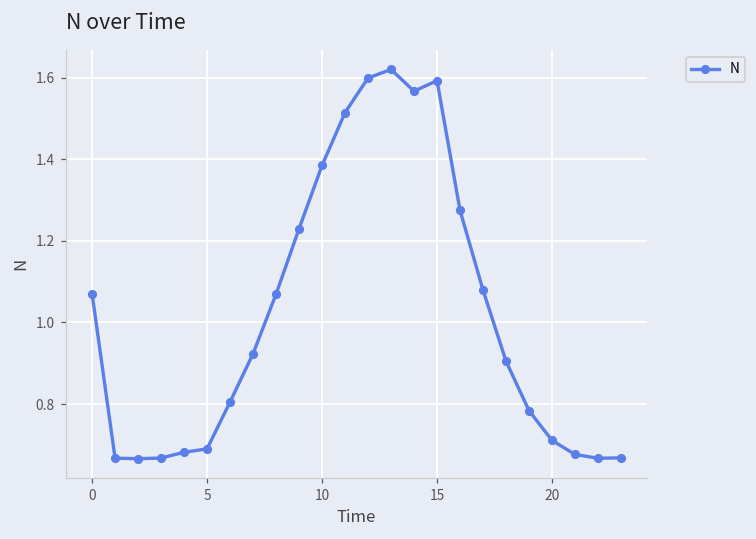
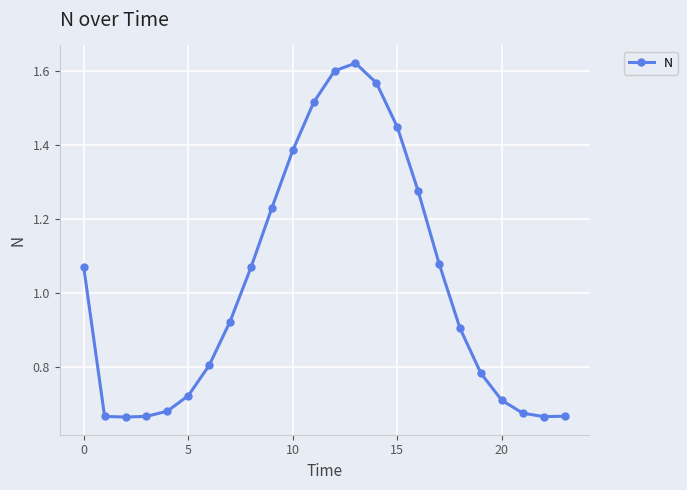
5: 0.69 -> 0.72
15: 1.59 -> 1.45
